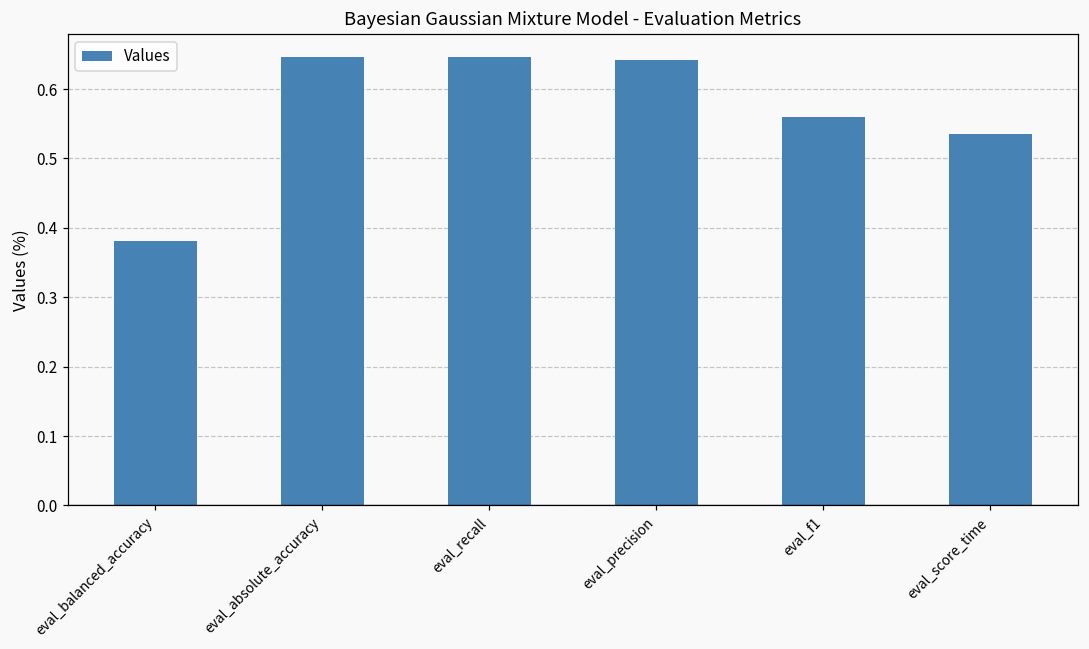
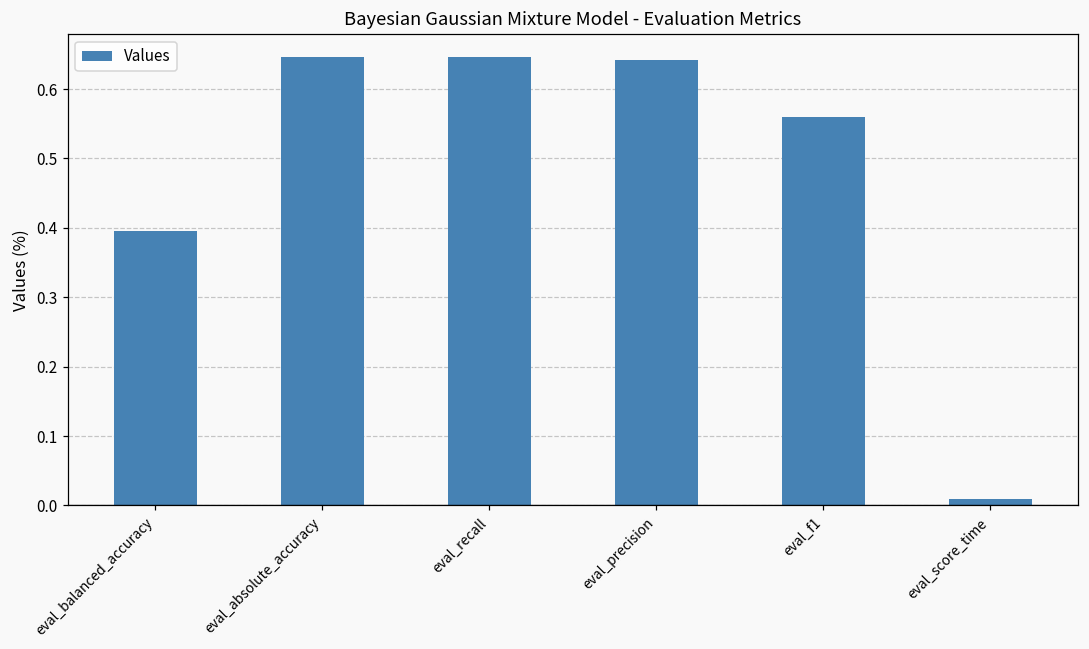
eval_balanced_accuracy: 0.38 -> 0.40
eval_score_time: 0.54 -> 0.01
